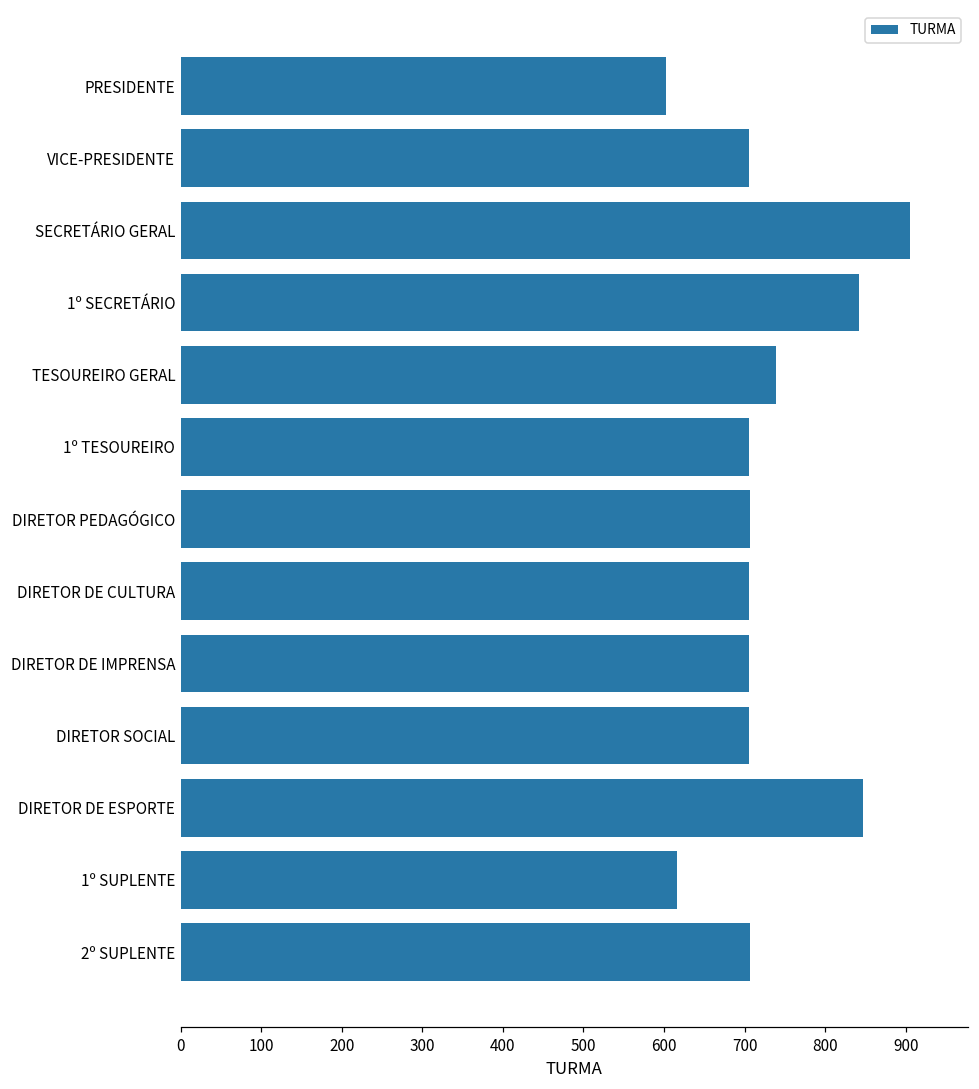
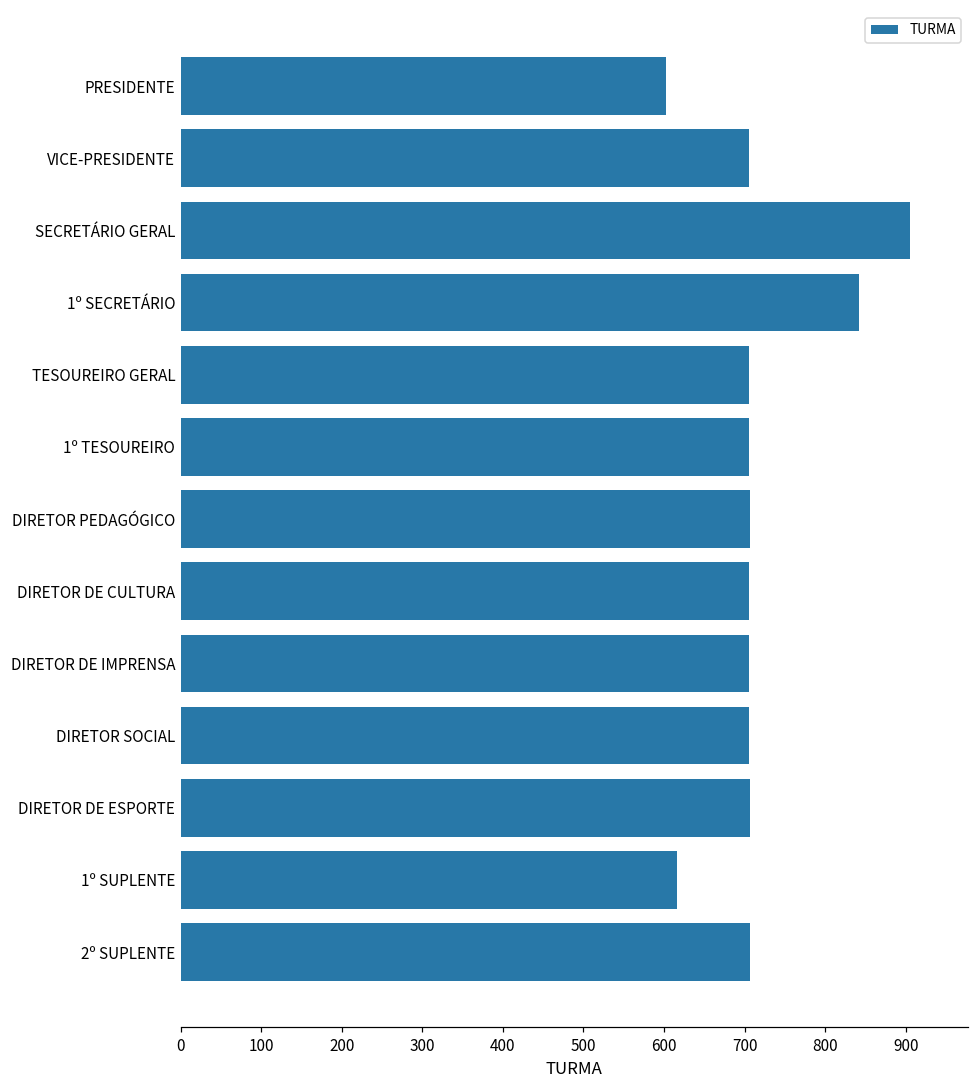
TESOUREIRO GERAL: 740 -> 710
DIRETOR DE ESPORTE: 850 -> 710
